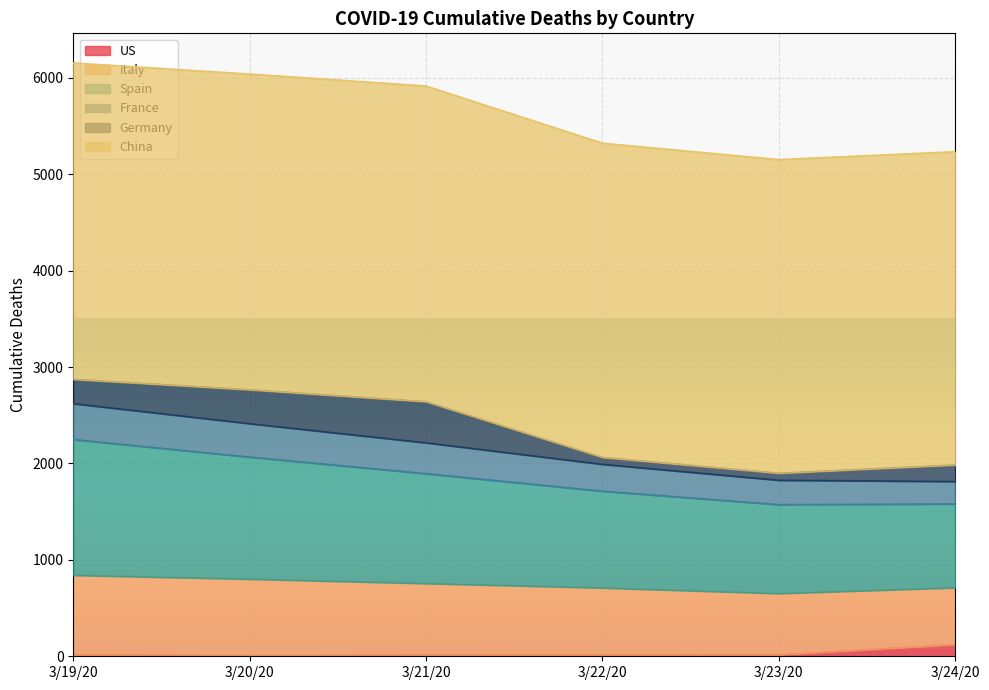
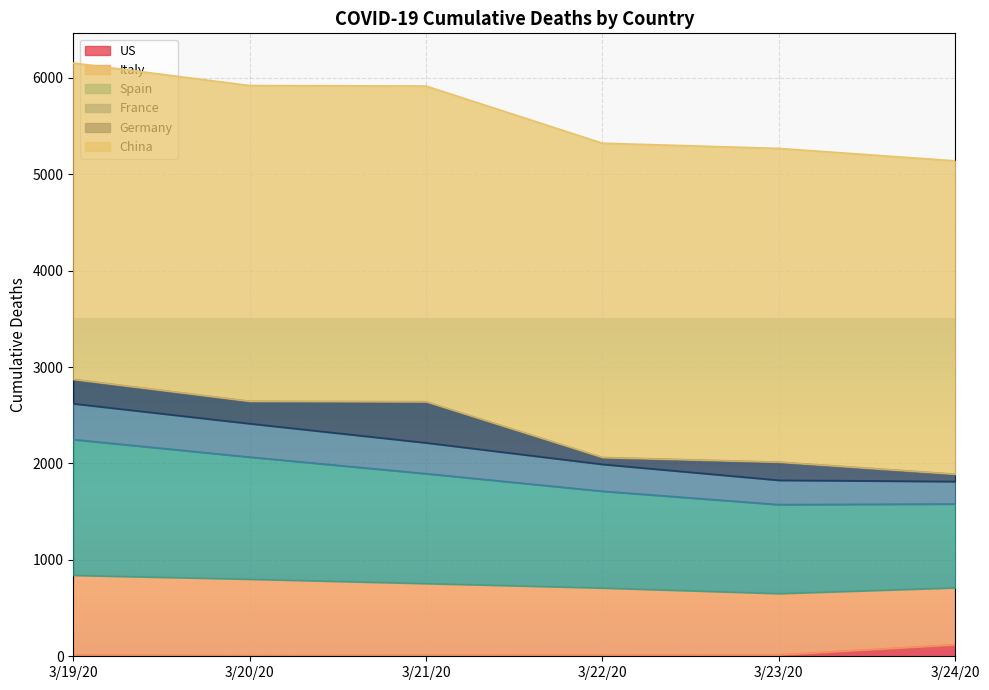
Germany, 3/20/20: 400 -> 200
Germany, 3/23/20: 100 -> 200
Germany, 3/24/20: 200 -> 100
